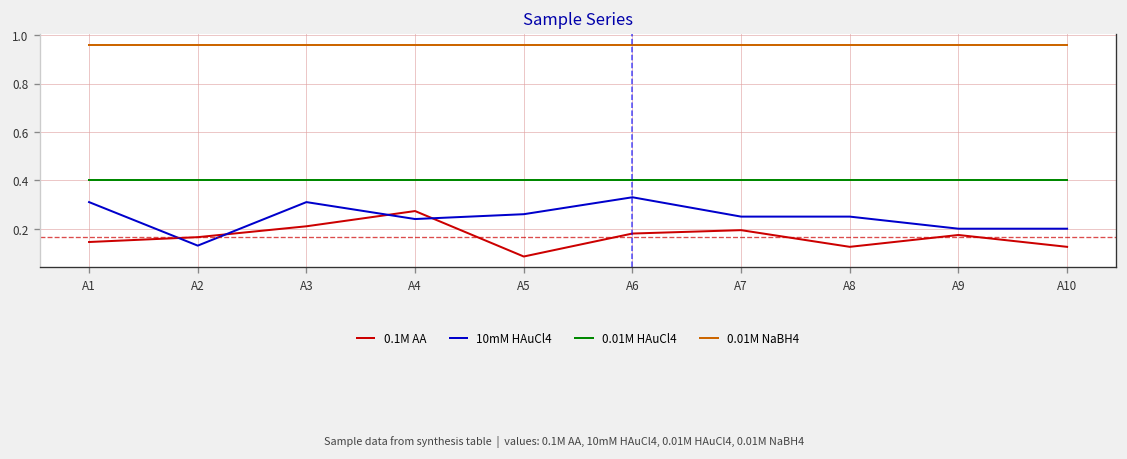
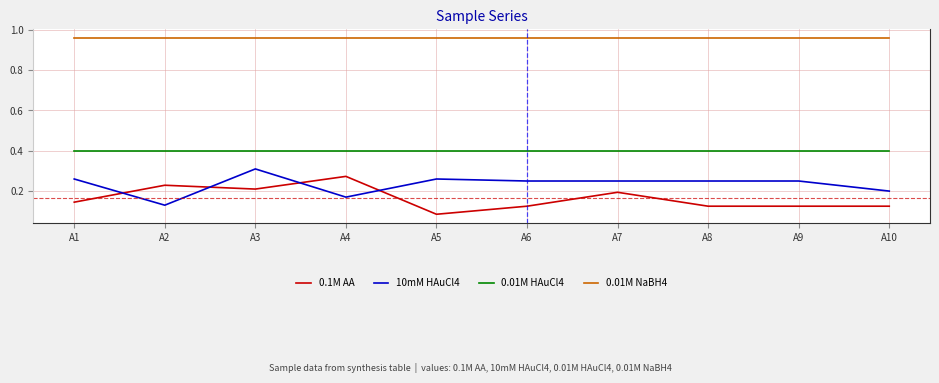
10mM HAuCl4, A1: 0.31 -> 0.26
0.1M AA, A2: 0.17 -> 0.23
10mM HAuCl4, A4: 0.24 -> 0.17
0.1M AA, A6: 0.18 -> 0.13
10mM HAuCl4, A6: 0.33 -> 0.25
0.1M AA, A9: 0.17 -> 0.13
10mM HAuCl4, A9: 0.20 -> 0.25
